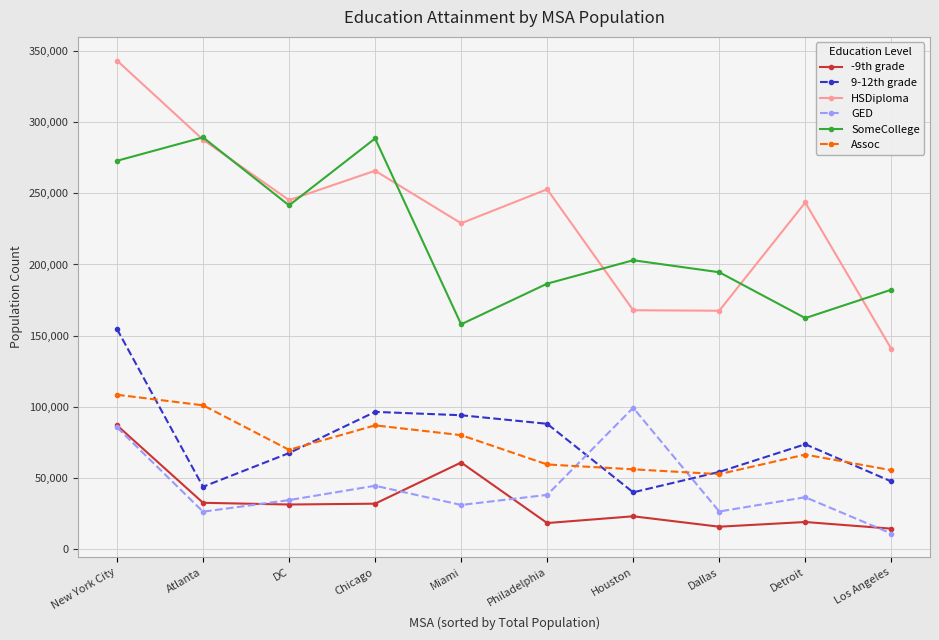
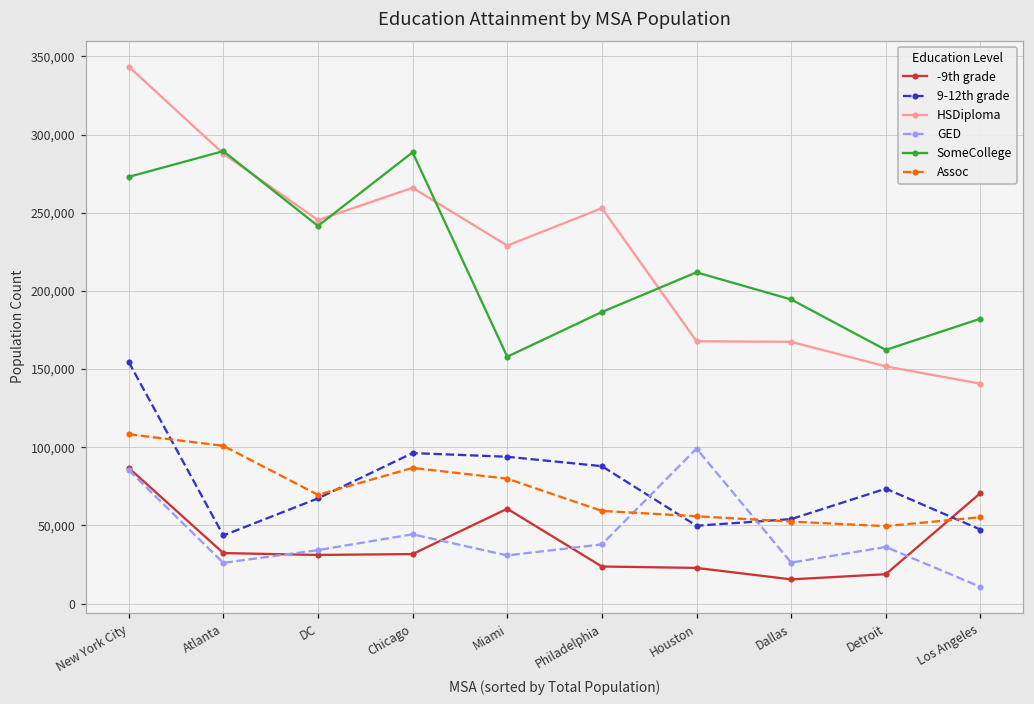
-9th grade, Philadelphia: 18,000 -> 24,000
9-12th grade, Houston: 40,000 -> 50,000
SomeCollege, Houston: 203,000 -> 212,000
HSDiploma, Detroit: 244,000 -> 152,000
Assoc, Detroit: 66,000 -> 50,000
-9th grade, Los Angeles: 14,000 -> 71,000
